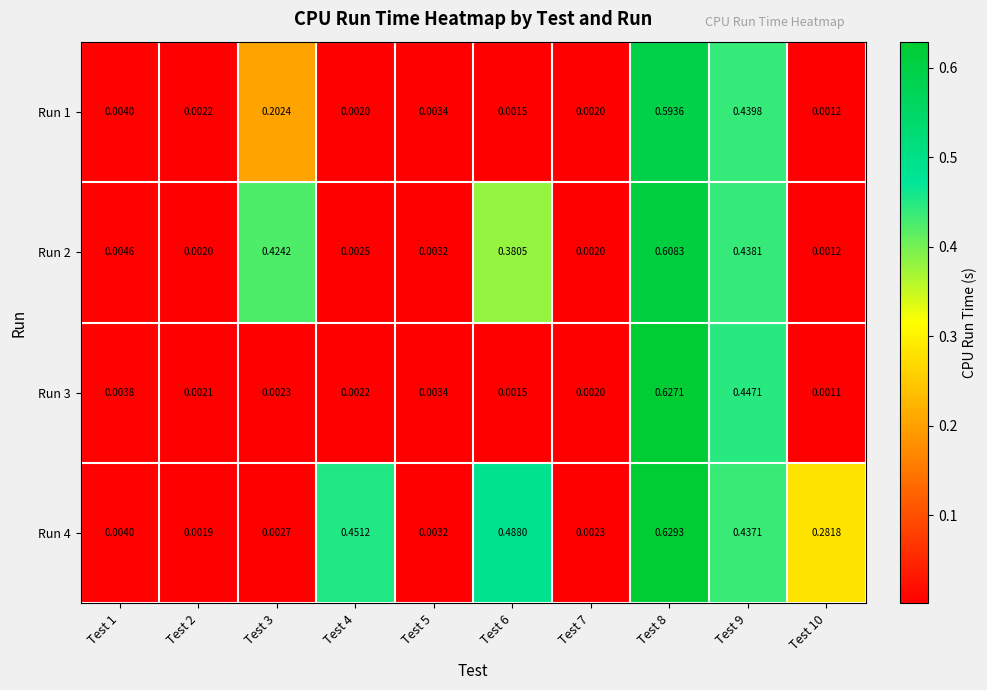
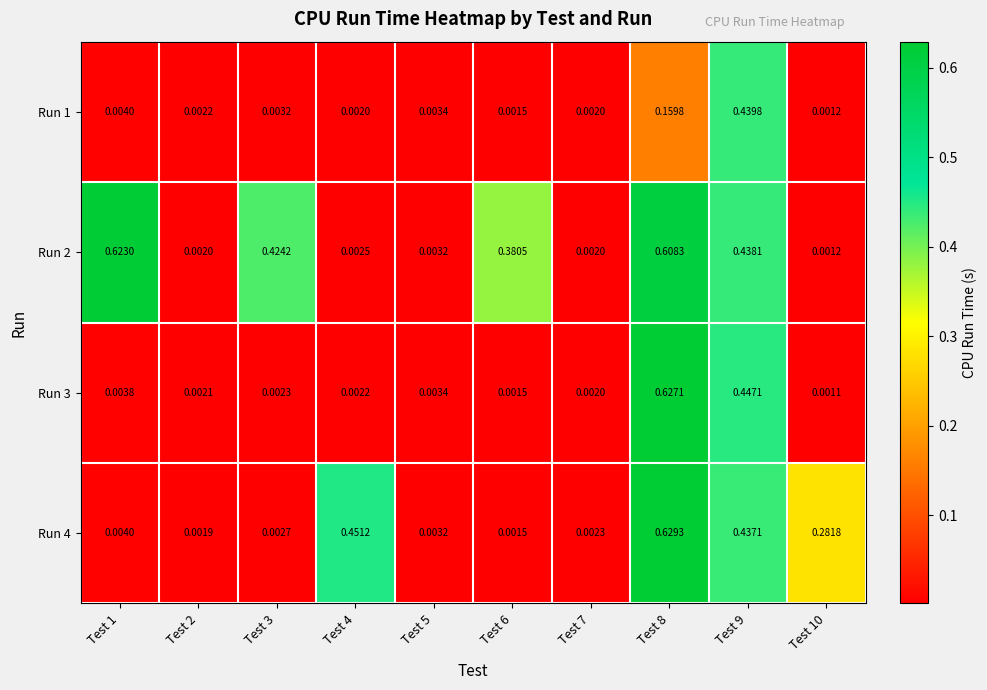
Run 1, Test 3: 0.2024 -> 0.0032
Run 1, Test 8: 0.5936 -> 0.1598
Run 2, Test 1: 0.0046 -> 0.6230
Run 4, Test 6: 0.4880 -> 0.0015
